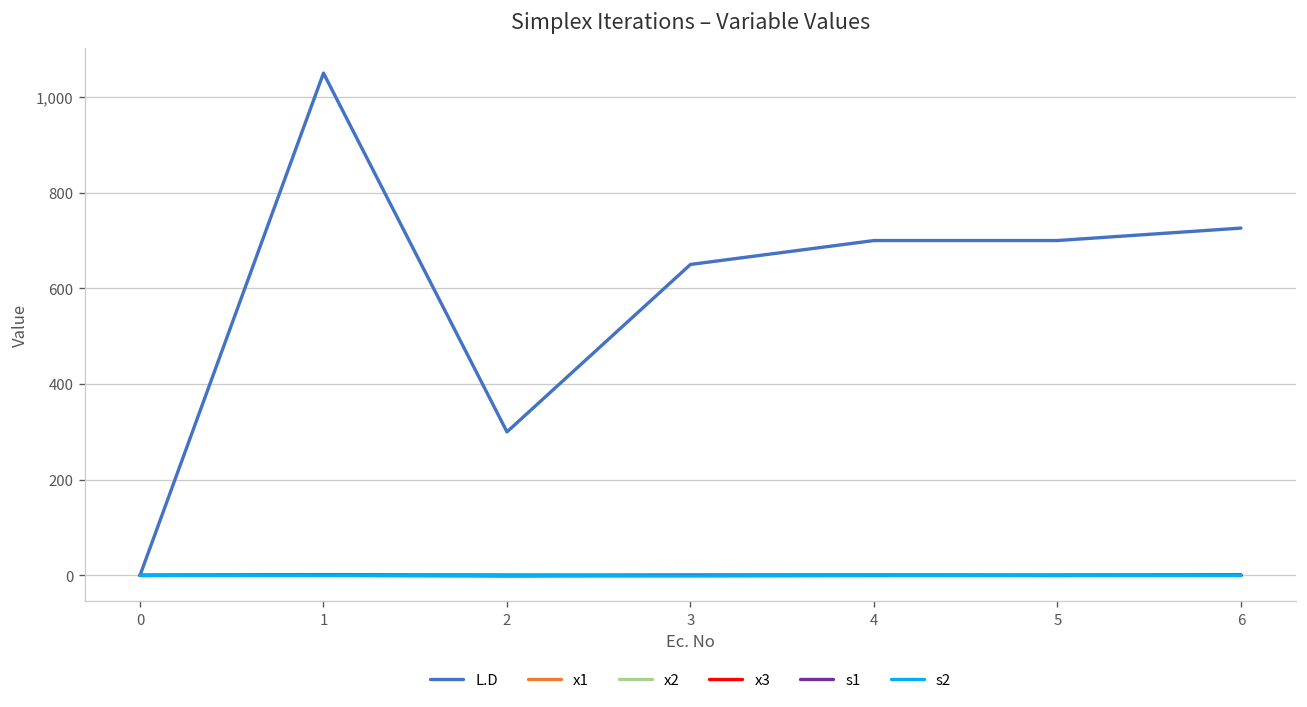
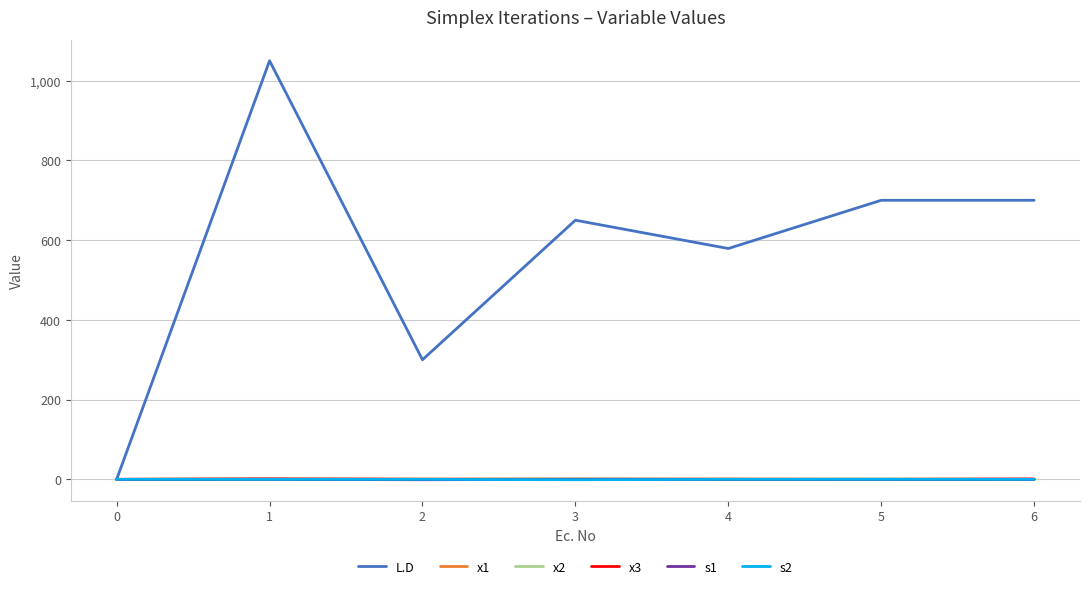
L.D, 4: 700 -> 580
L.D, 6: 730 -> 700
